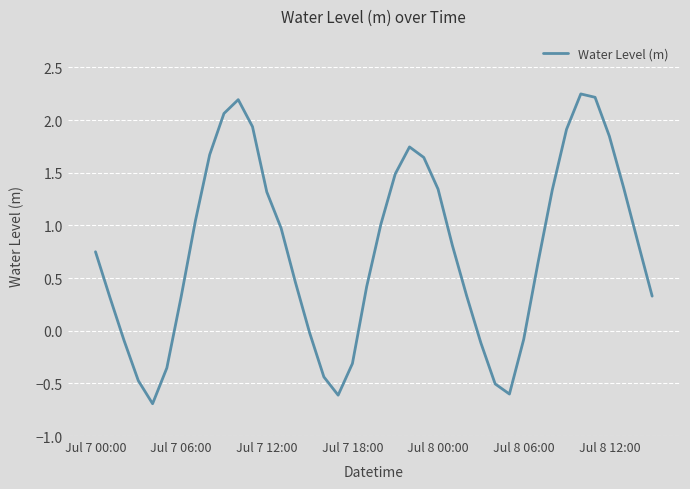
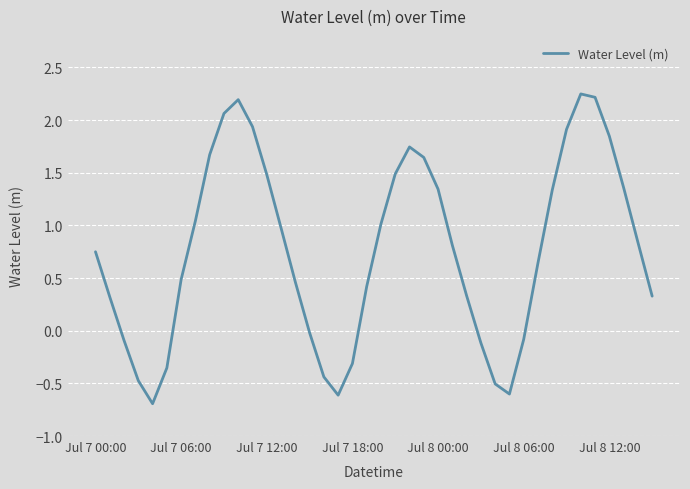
Jul 7 06:00: 0.32 -> 0.49
Jul 7 12:00: 1.32 -> 1.48
